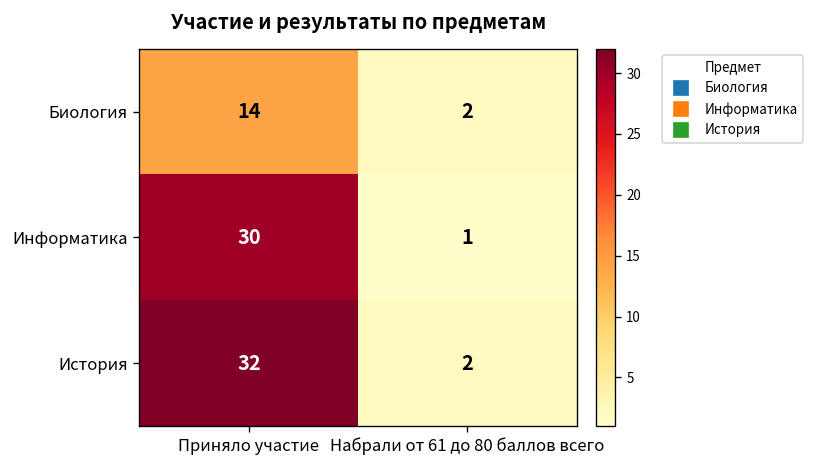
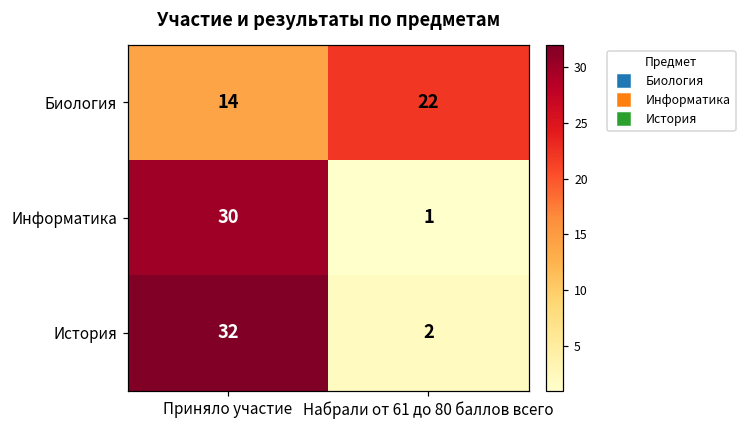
Биология, Набрали от 61 до 80 баллов всего: 2 -> 22
